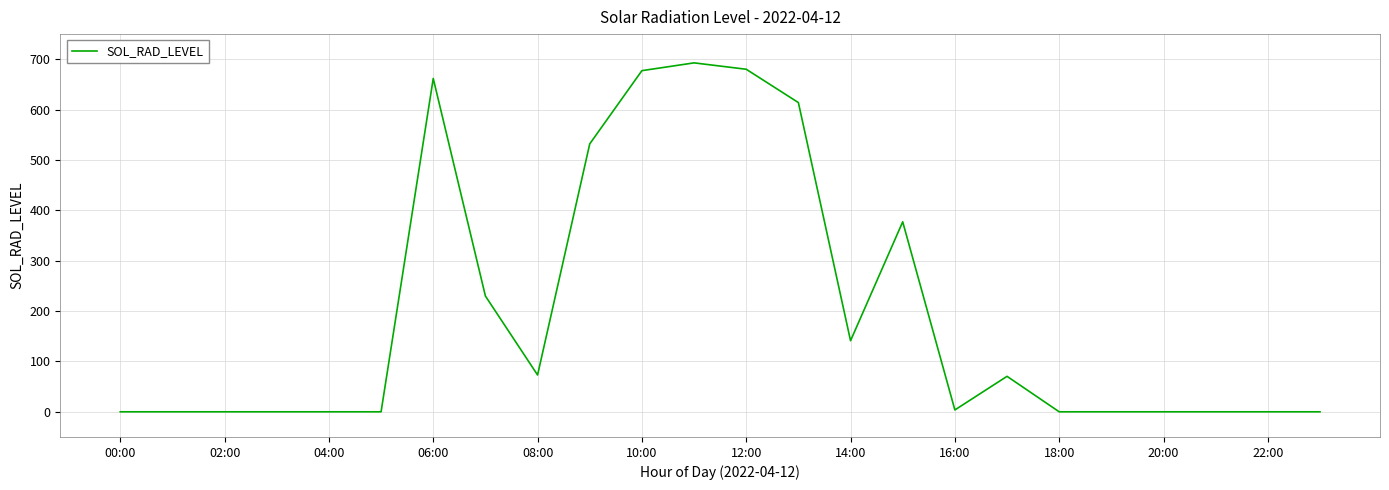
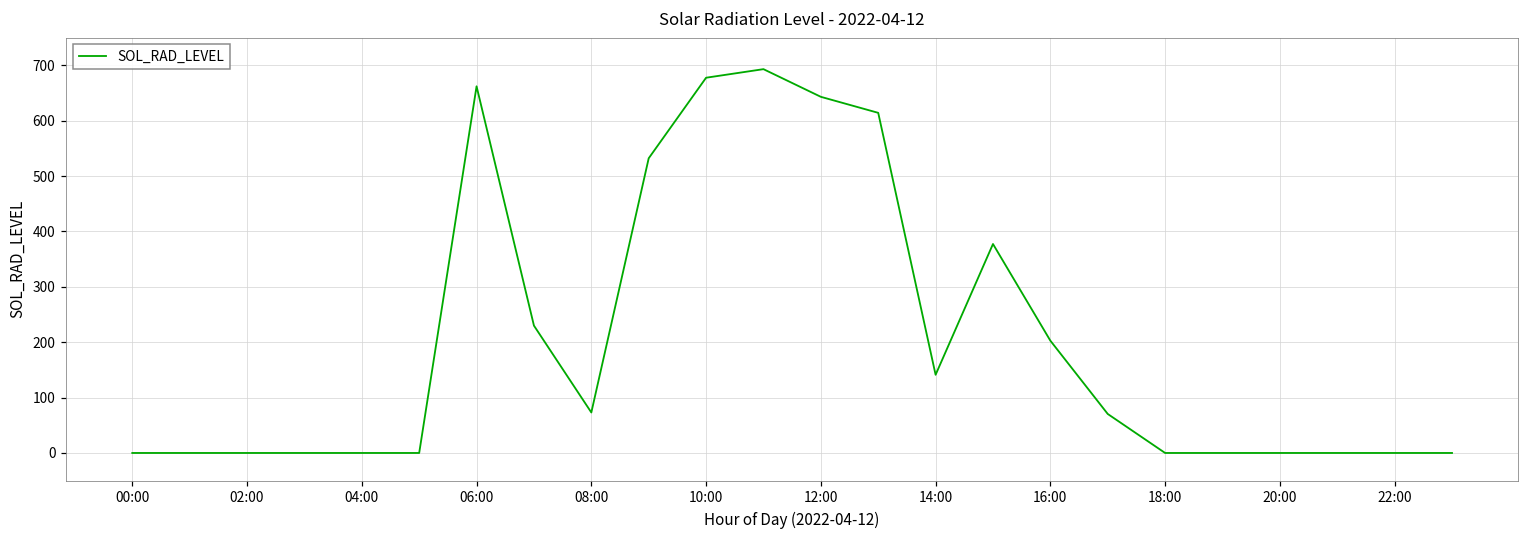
12:00: 680 -> 640
16:00: 0 -> 200
